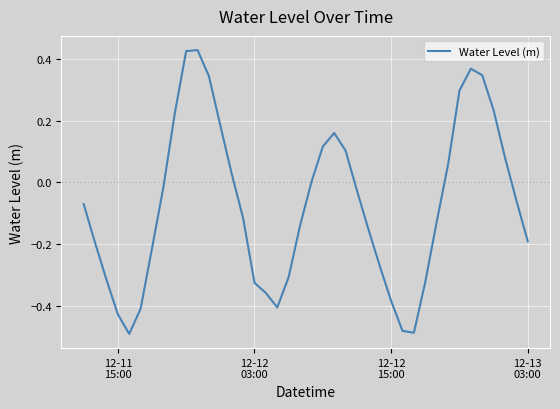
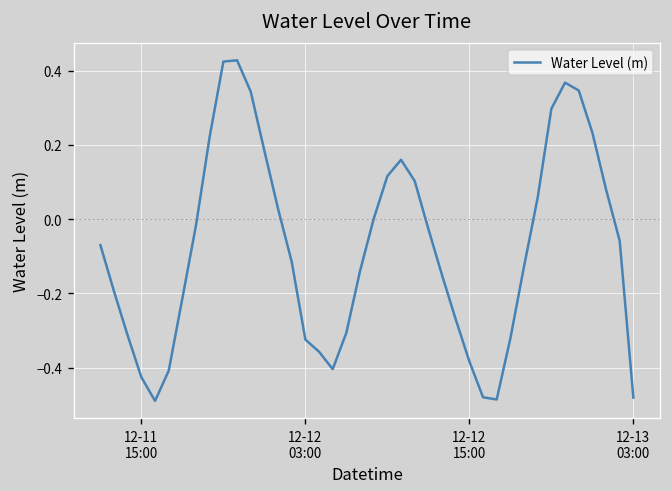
12-13 03:00: -0.19 -> -0.48
